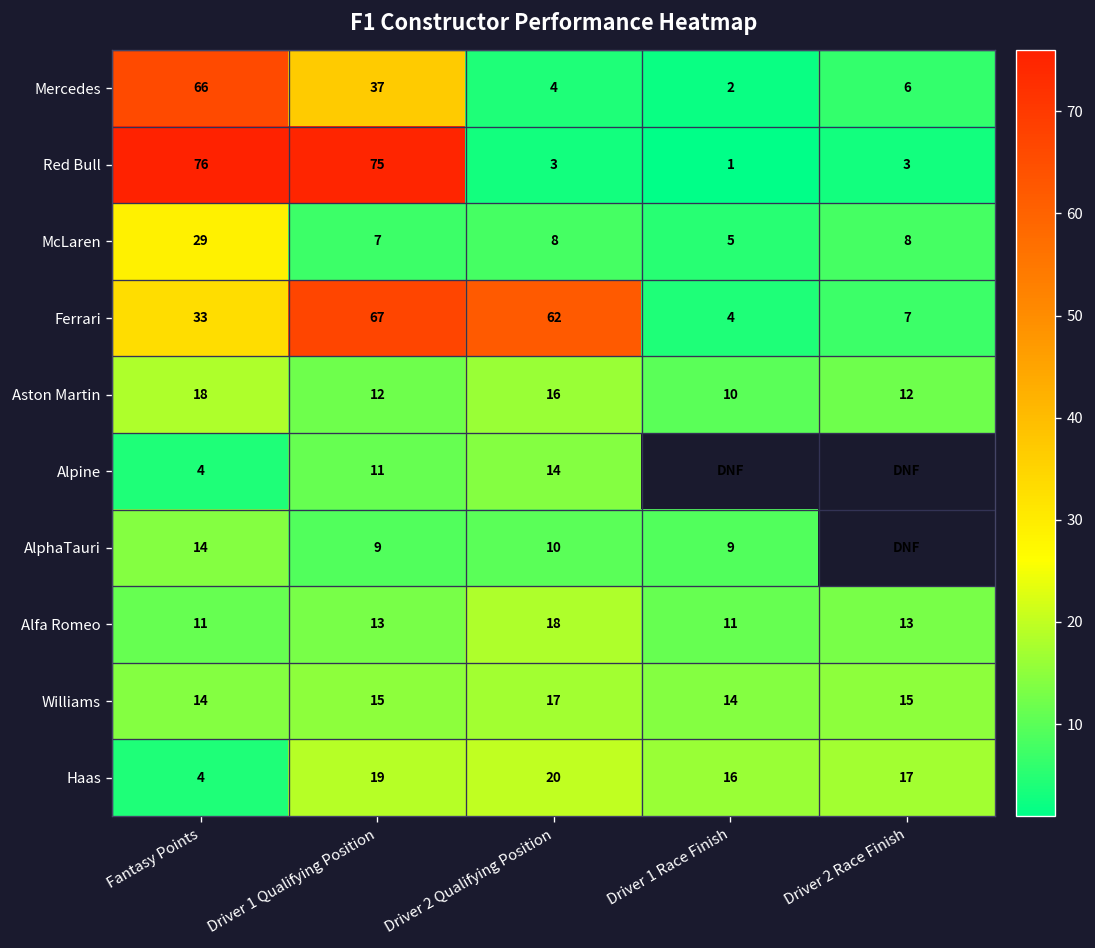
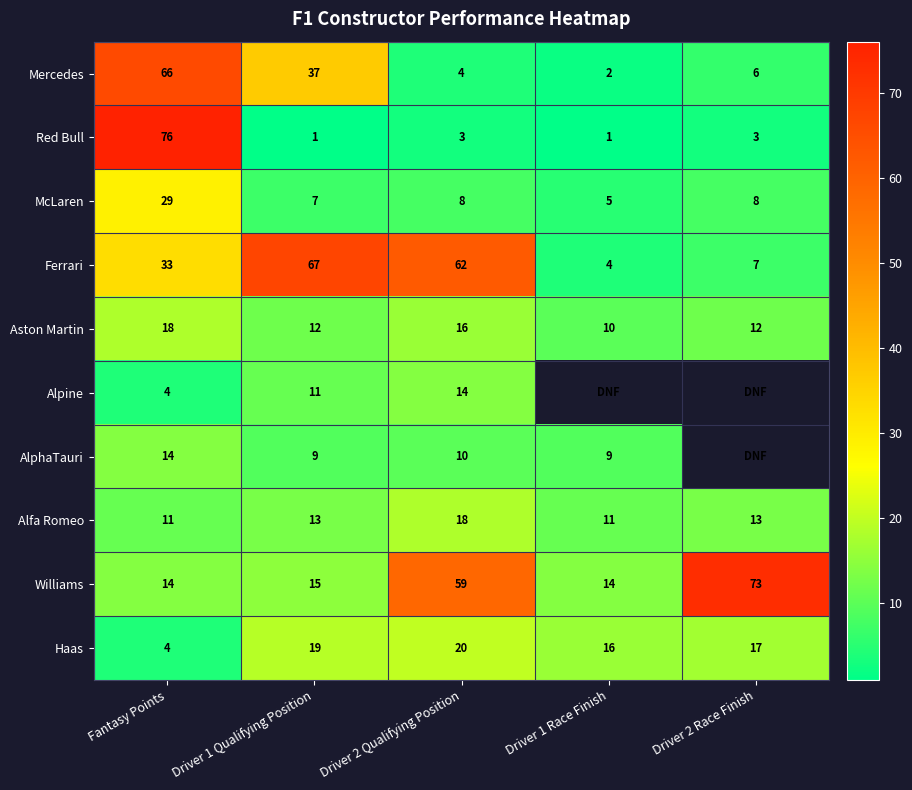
Red Bull, Driver 1 Qualifying Position: 75 -> 1
Williams, Driver 2 Qualifying Position: 17 -> 59
Williams, Driver 2 Race Finish: 15 -> 73
